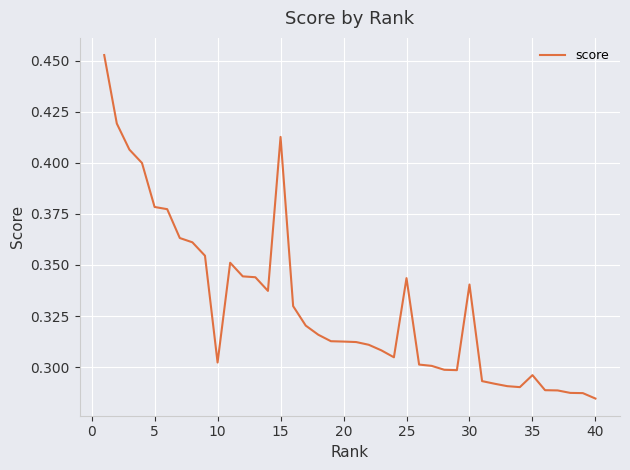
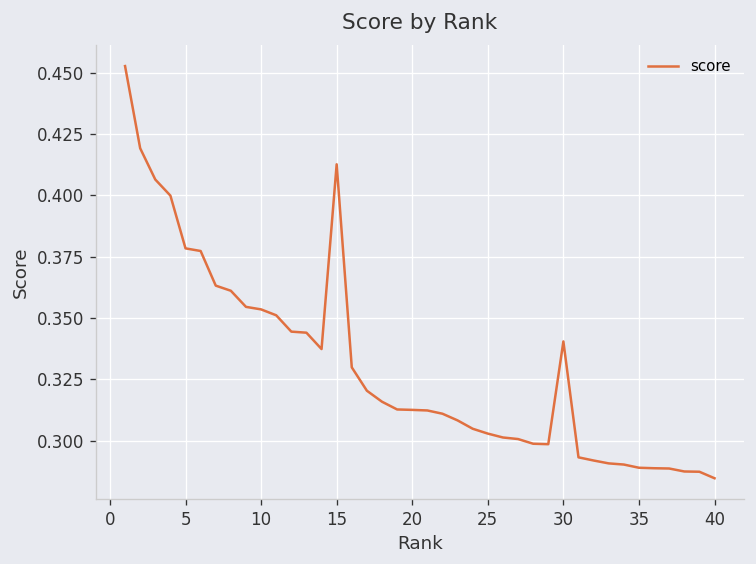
10: 0.302 -> 0.353
25: 0.344 -> 0.303
35: 0.296 -> 0.289
